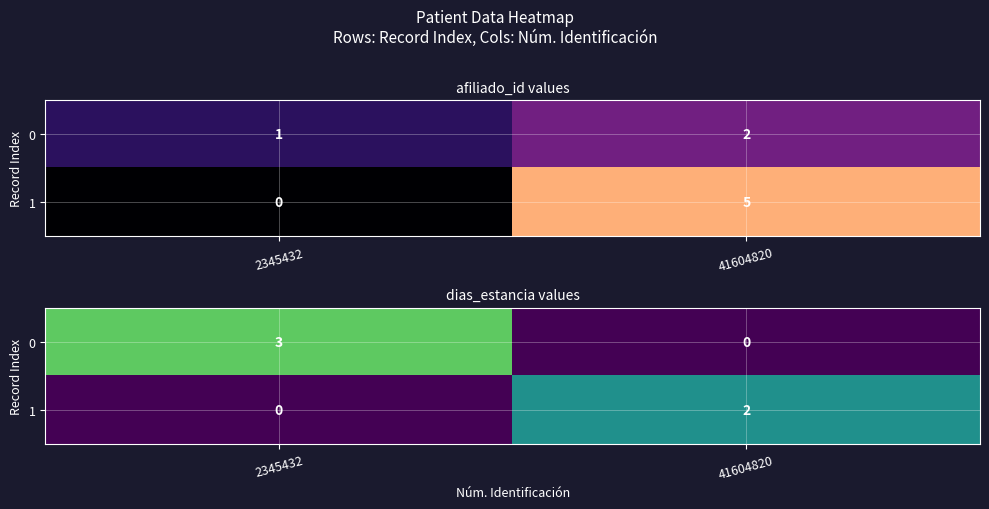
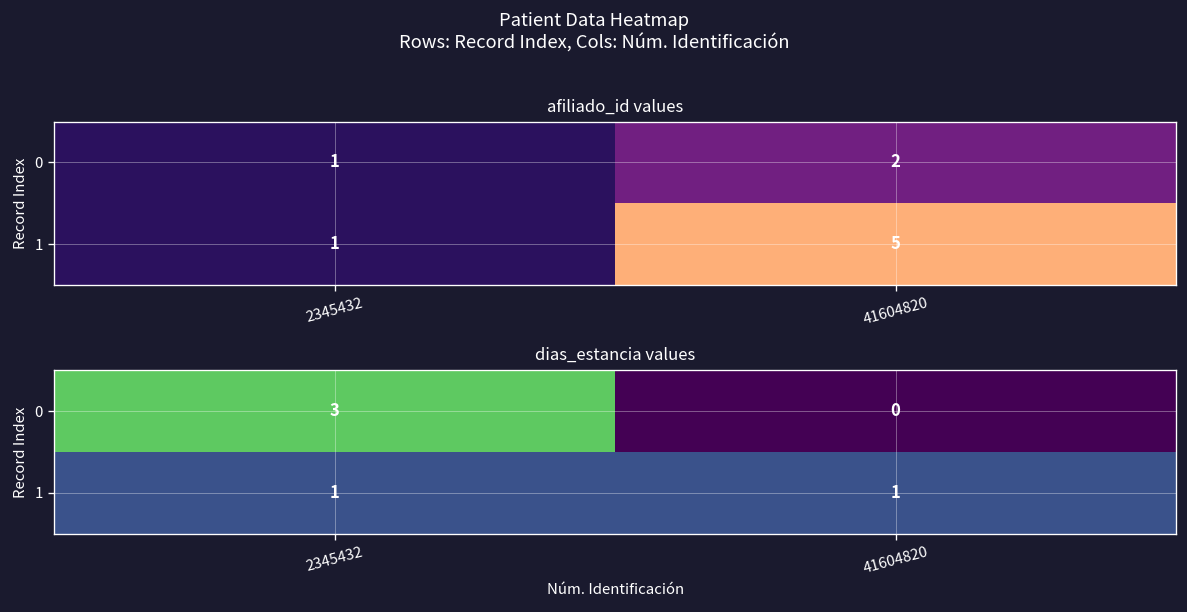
afiliado_id values, 1, 2345432: 0 -> 1
dias_estancia values, 1, 2345432: 0 -> 1
dias_estancia values, 1, 41604820: 2 -> 1
